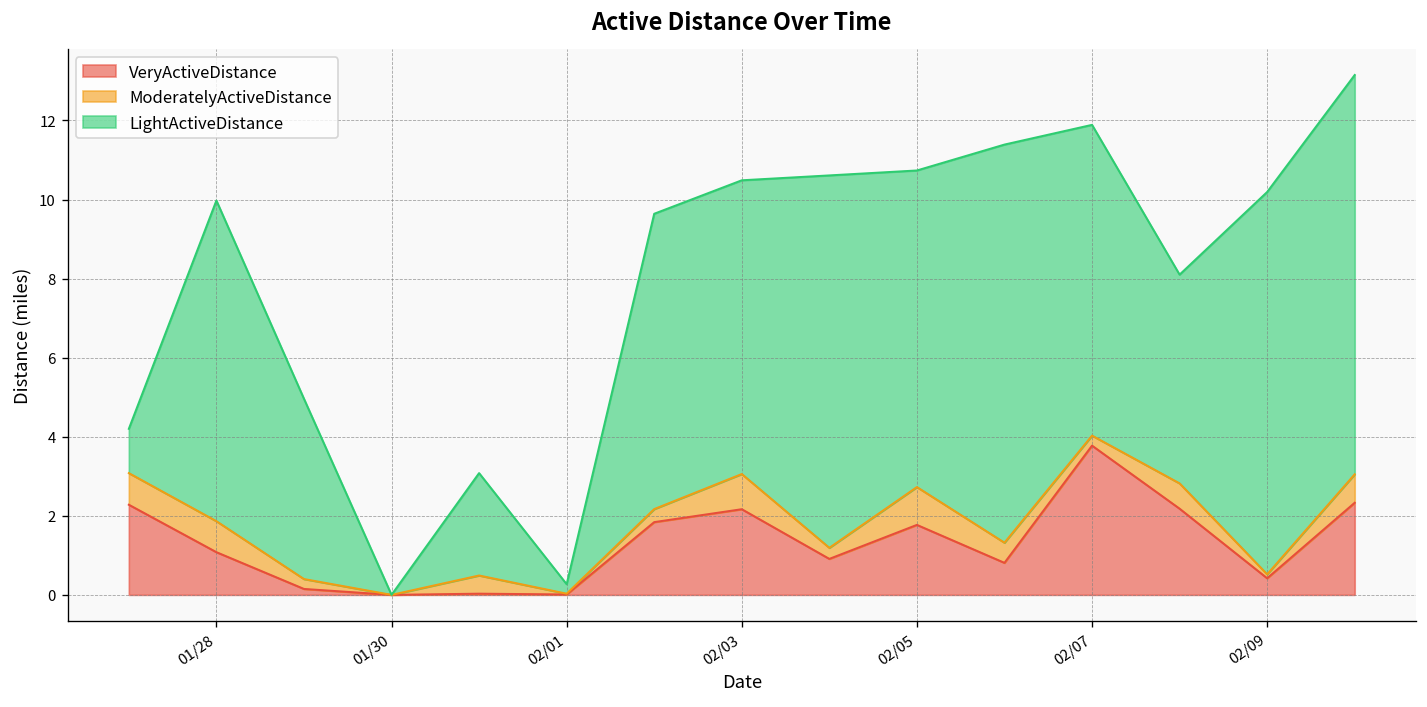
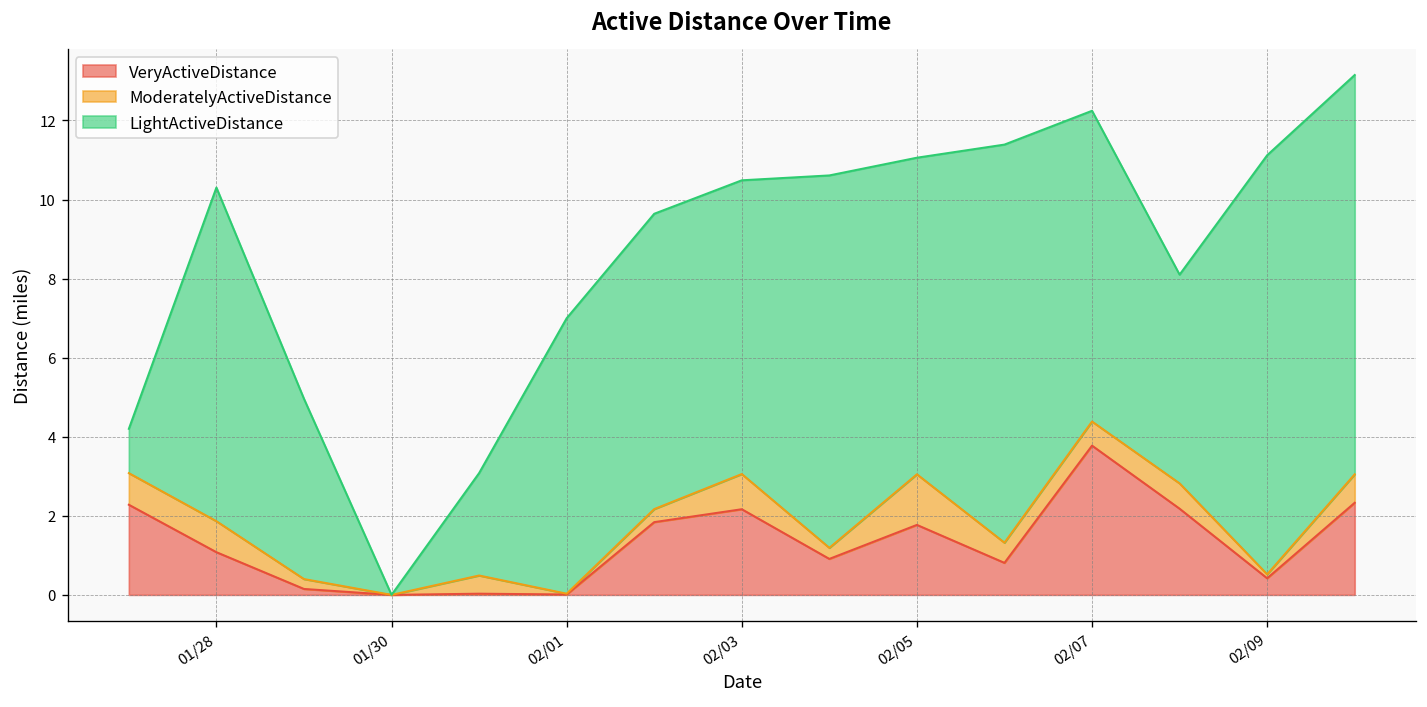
LightActiveDistance, 01/28: 8.1 -> 8.4
LightActiveDistance, 02/01: 0.2 -> 7.0
ModeratelyActiveDistance, 02/05: 1.0 -> 1.3
ModeratelyActiveDistance, 02/07: 0.3 -> 0.6
LightActiveDistance, 02/09: 9.7 -> 10.6
